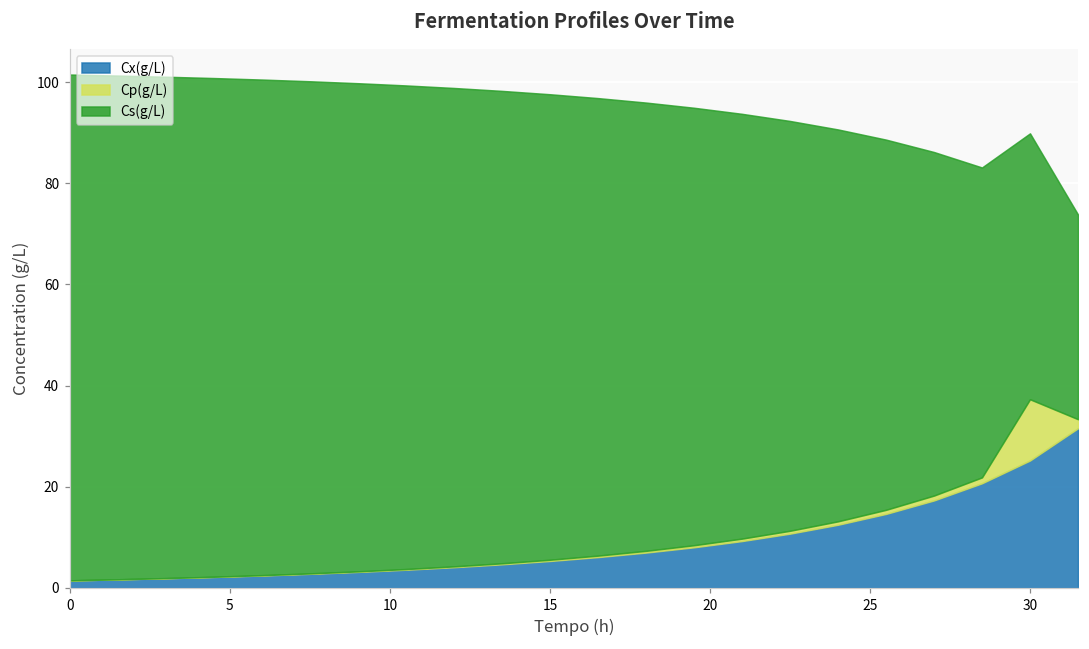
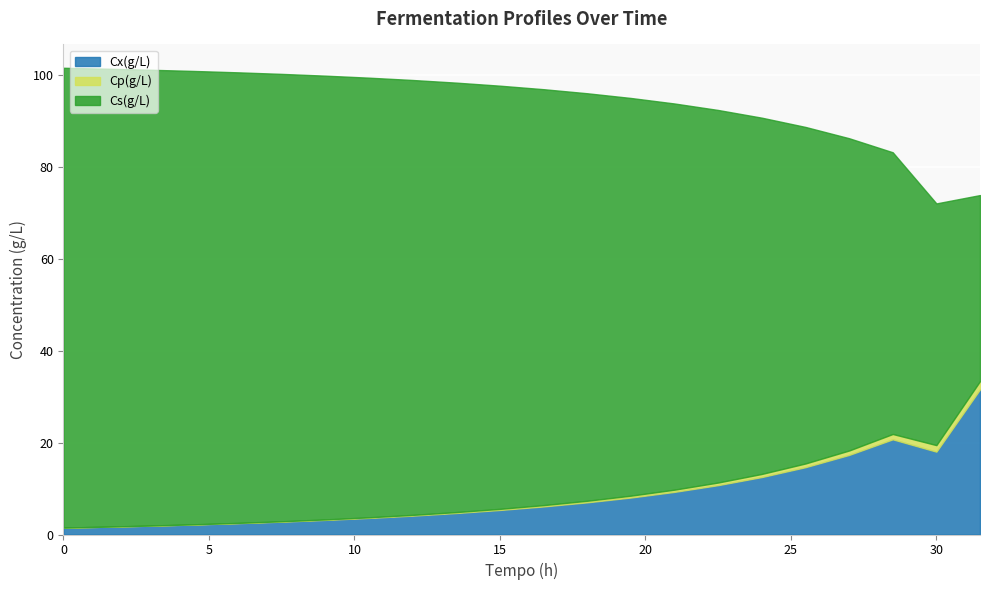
Cx(g/L), 30: 25 -> 18
Cp(g/L), 30: 12 -> 1
